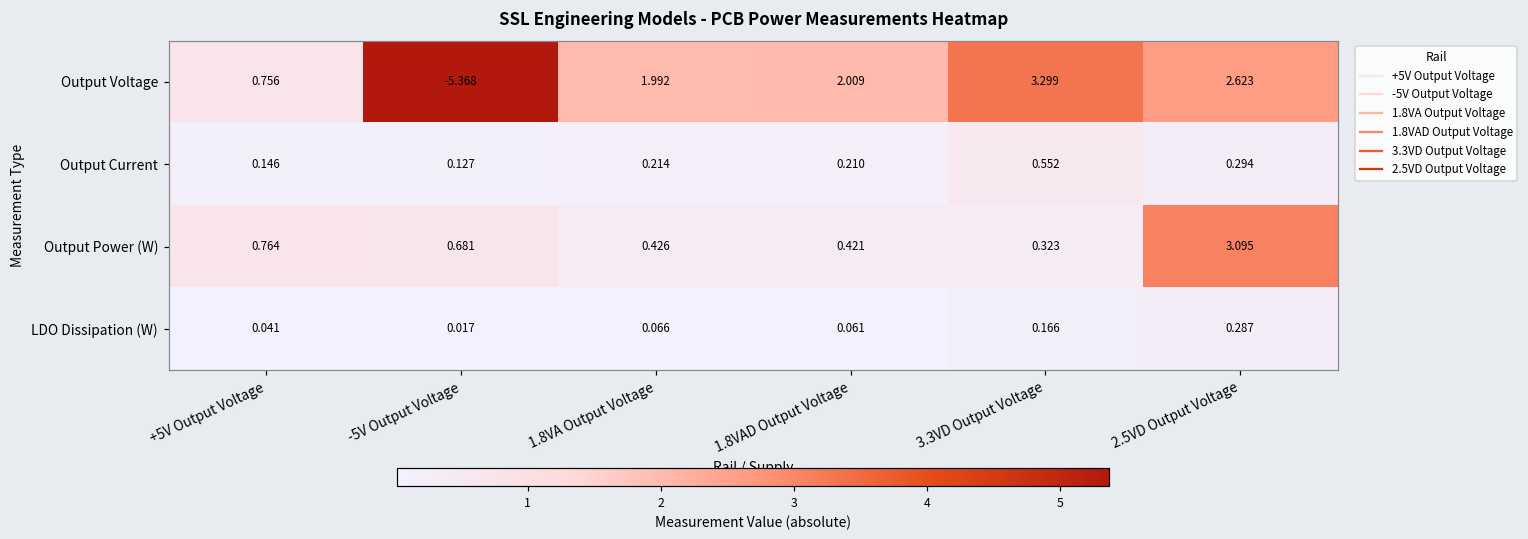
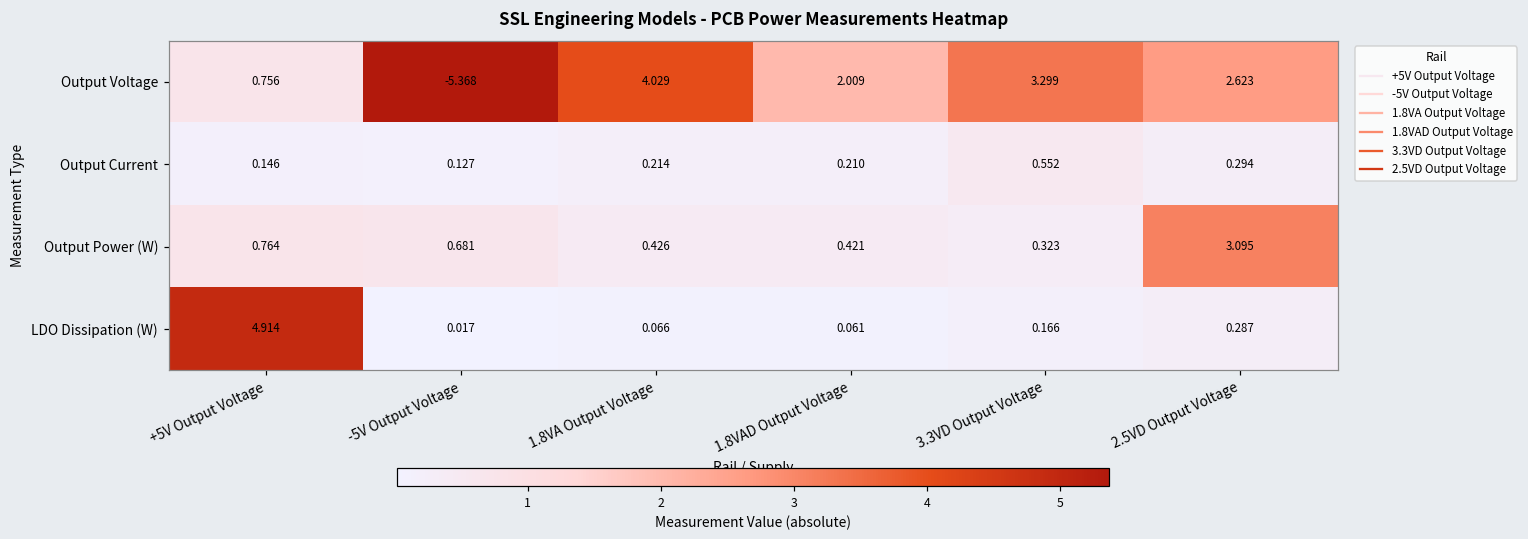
Output Voltage, 1.8VA Output Voltage: 1.992 -> 4.029
LDO Dissipation (W), +5V Output Voltage: 0.041 -> 4.914
